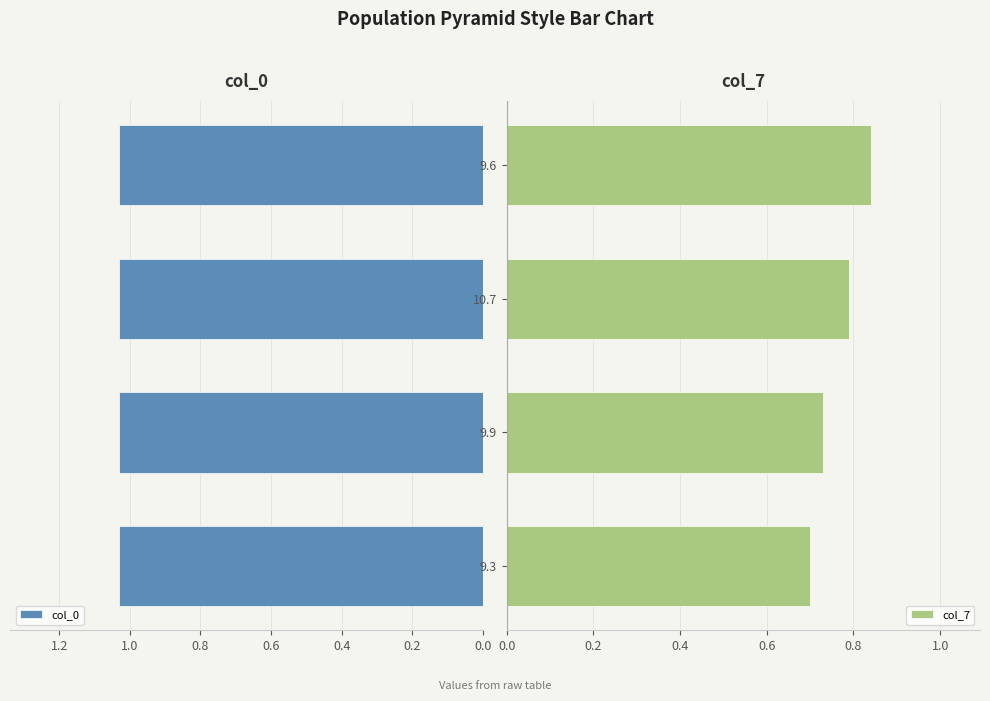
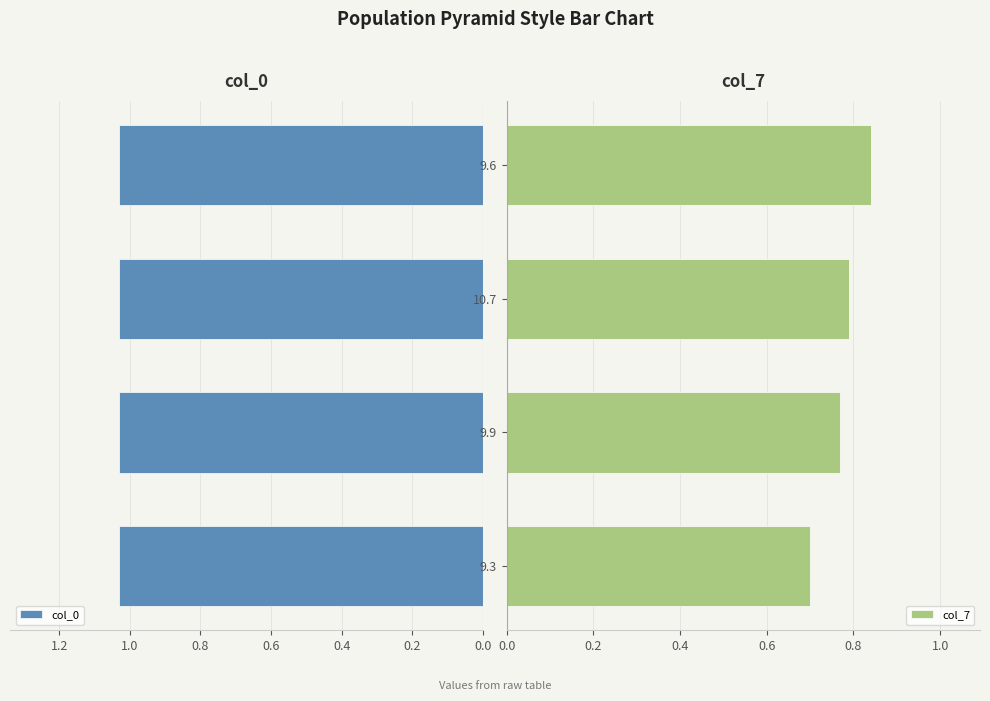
col_7, 9.9: 0.73 -> 0.77
